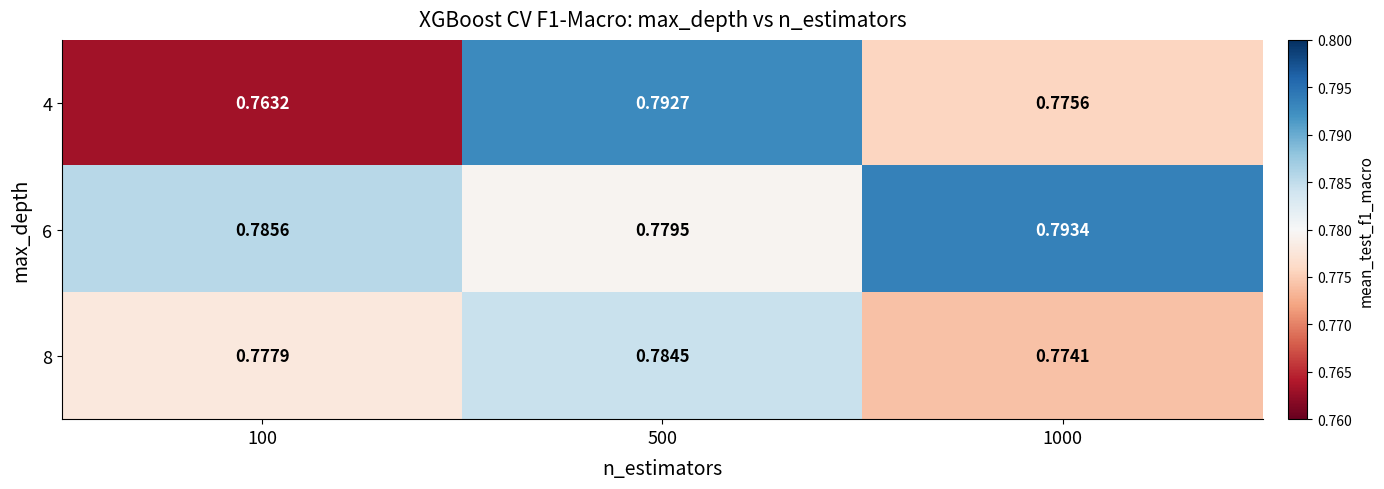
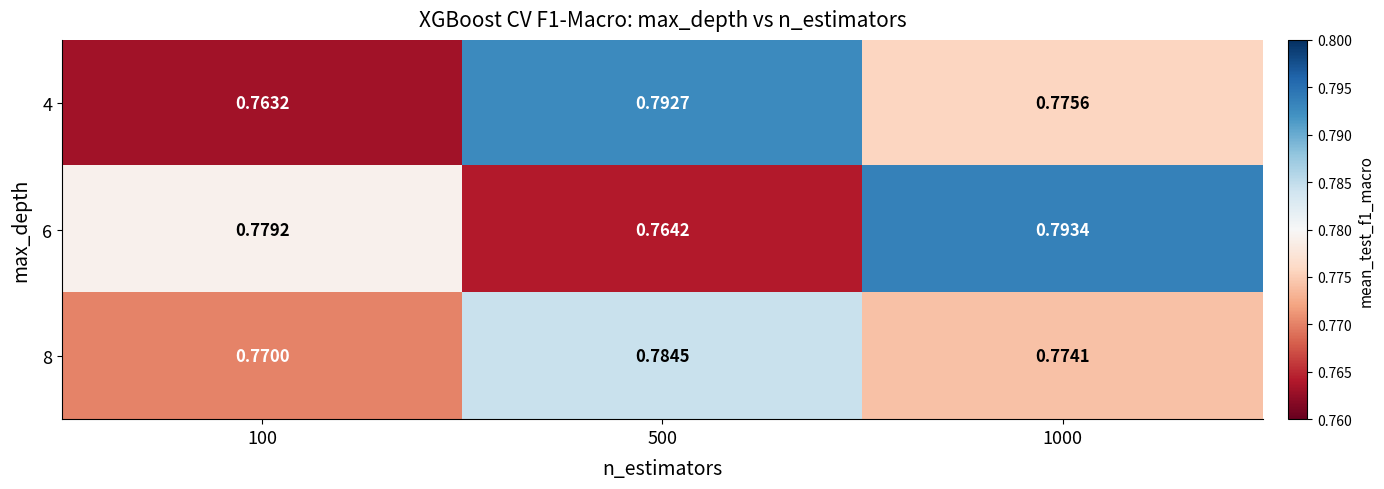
6, 100: 0.7856 -> 0.7792
6, 500: 0.7795 -> 0.7642
8, 100: 0.7779 -> 0.7700
